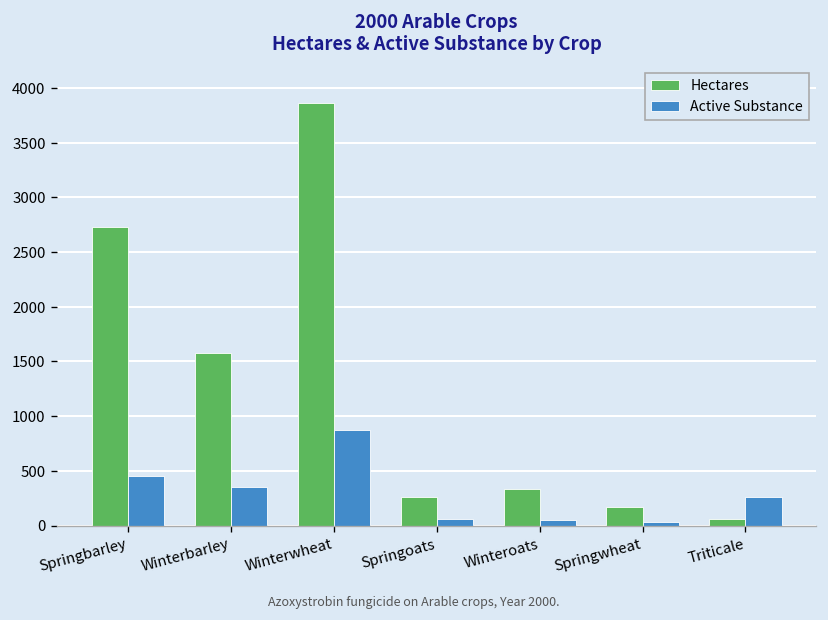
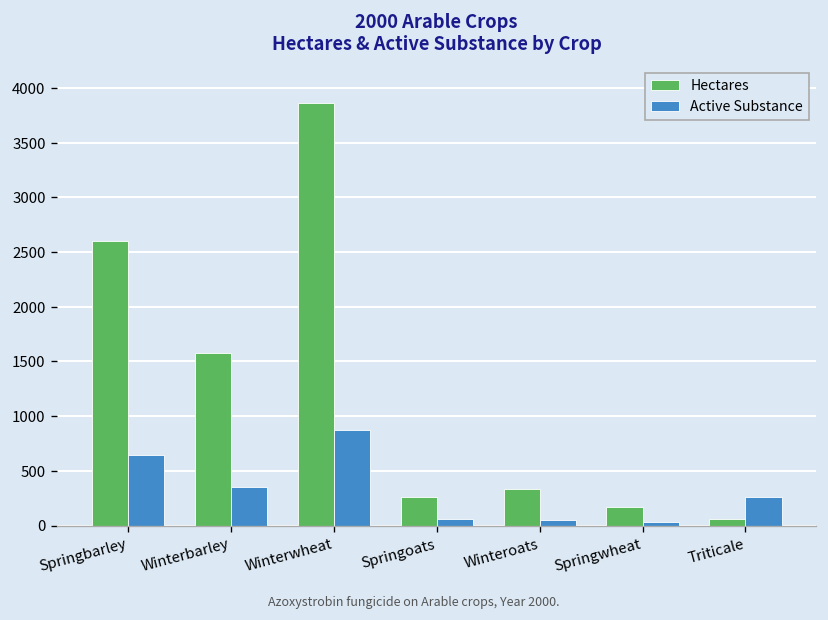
Hectares, Springbarley: 2700 -> 2600
Active Substance, Springbarley: 400 -> 600
